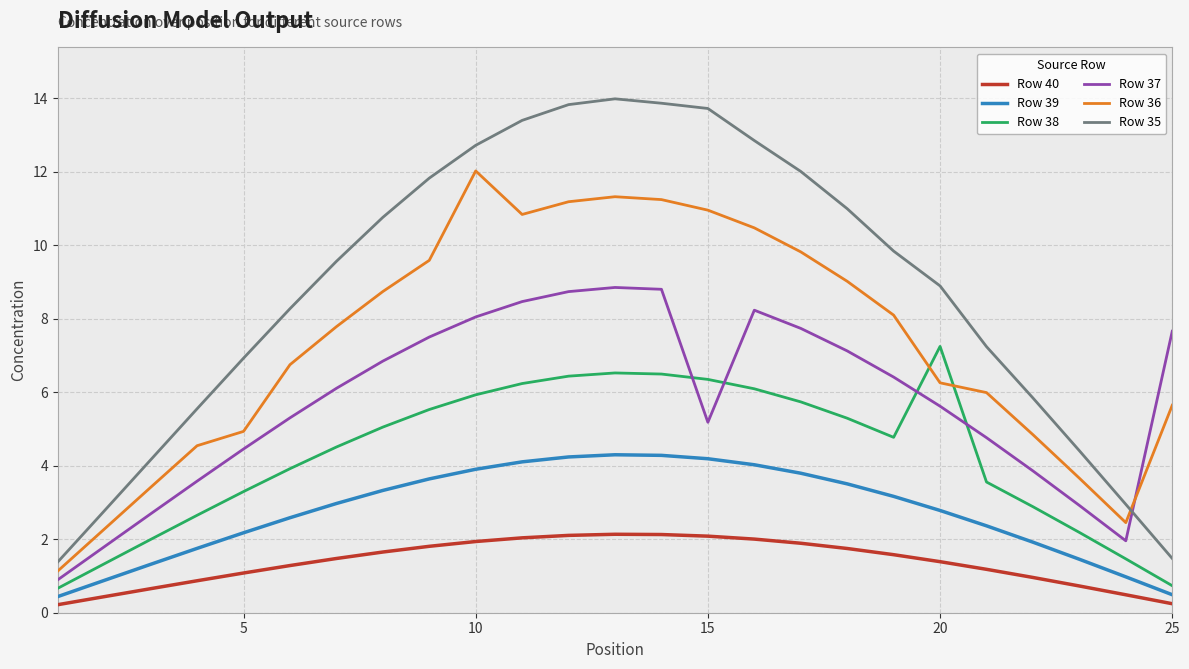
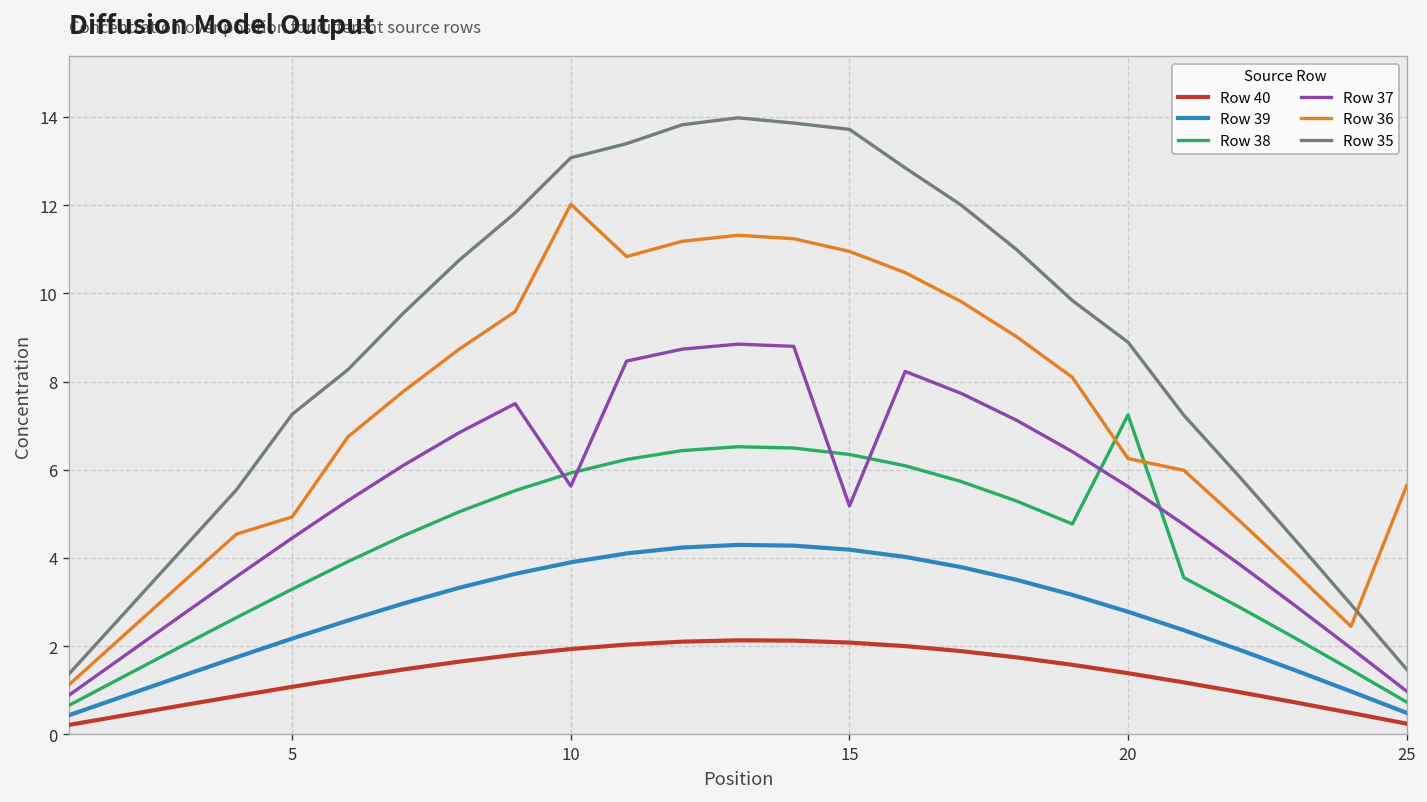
Row 35, 5: 6.9 -> 7.3
Row 37, 10: 8.0 -> 5.6
Row 35, 10: 12.7 -> 13.1
Row 37, 25: 7.7 -> 1.0
